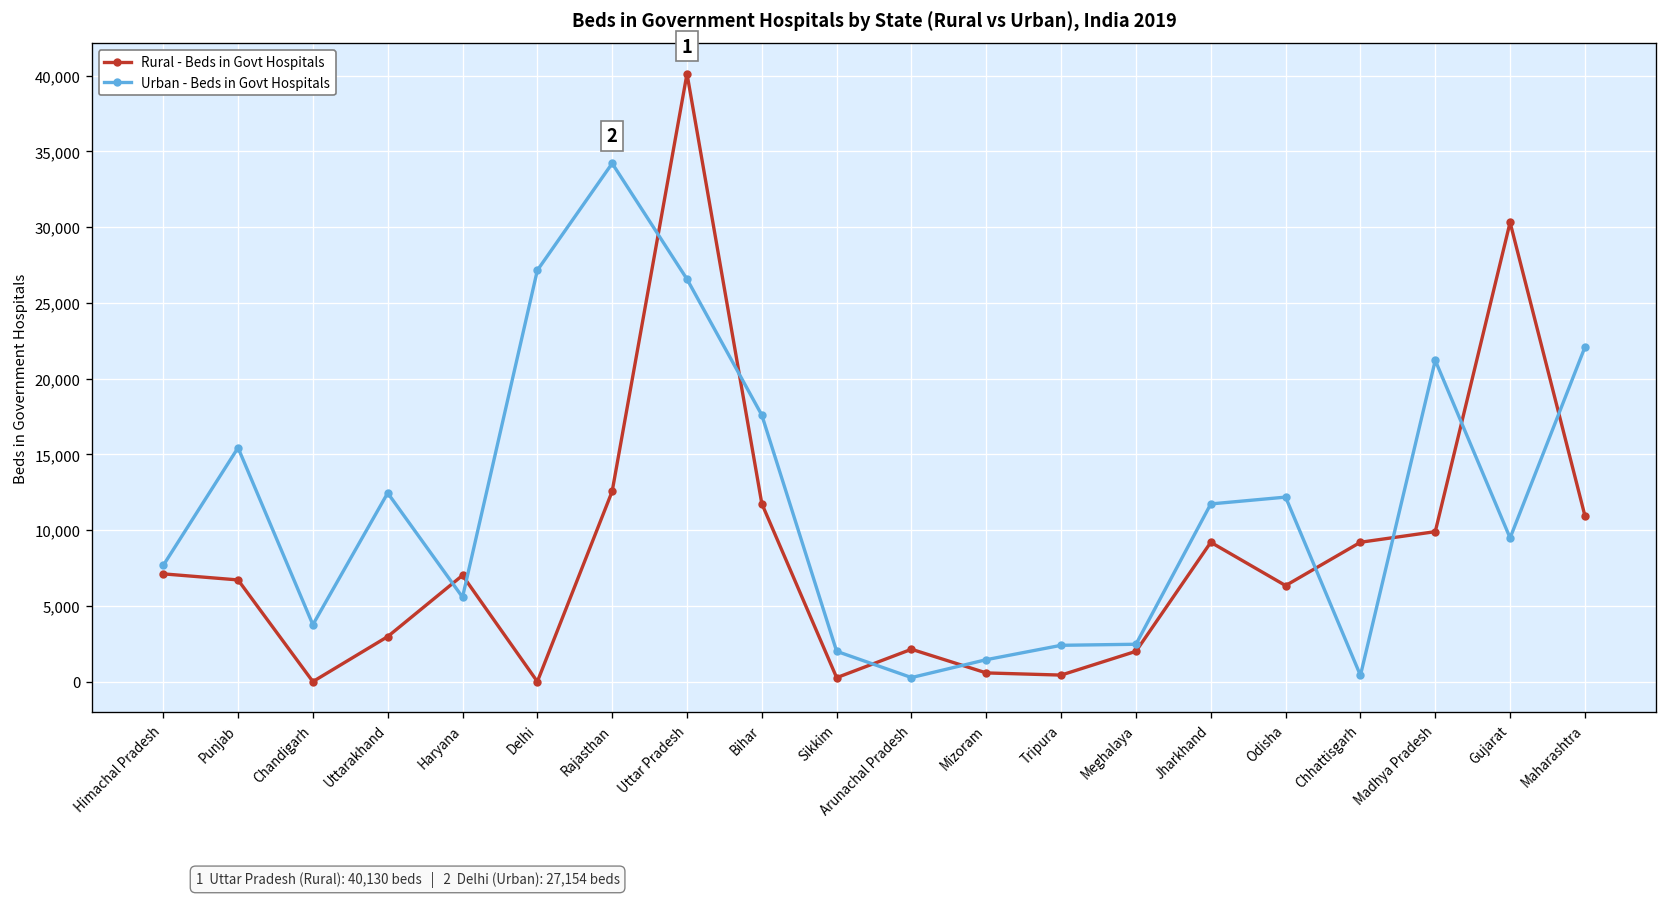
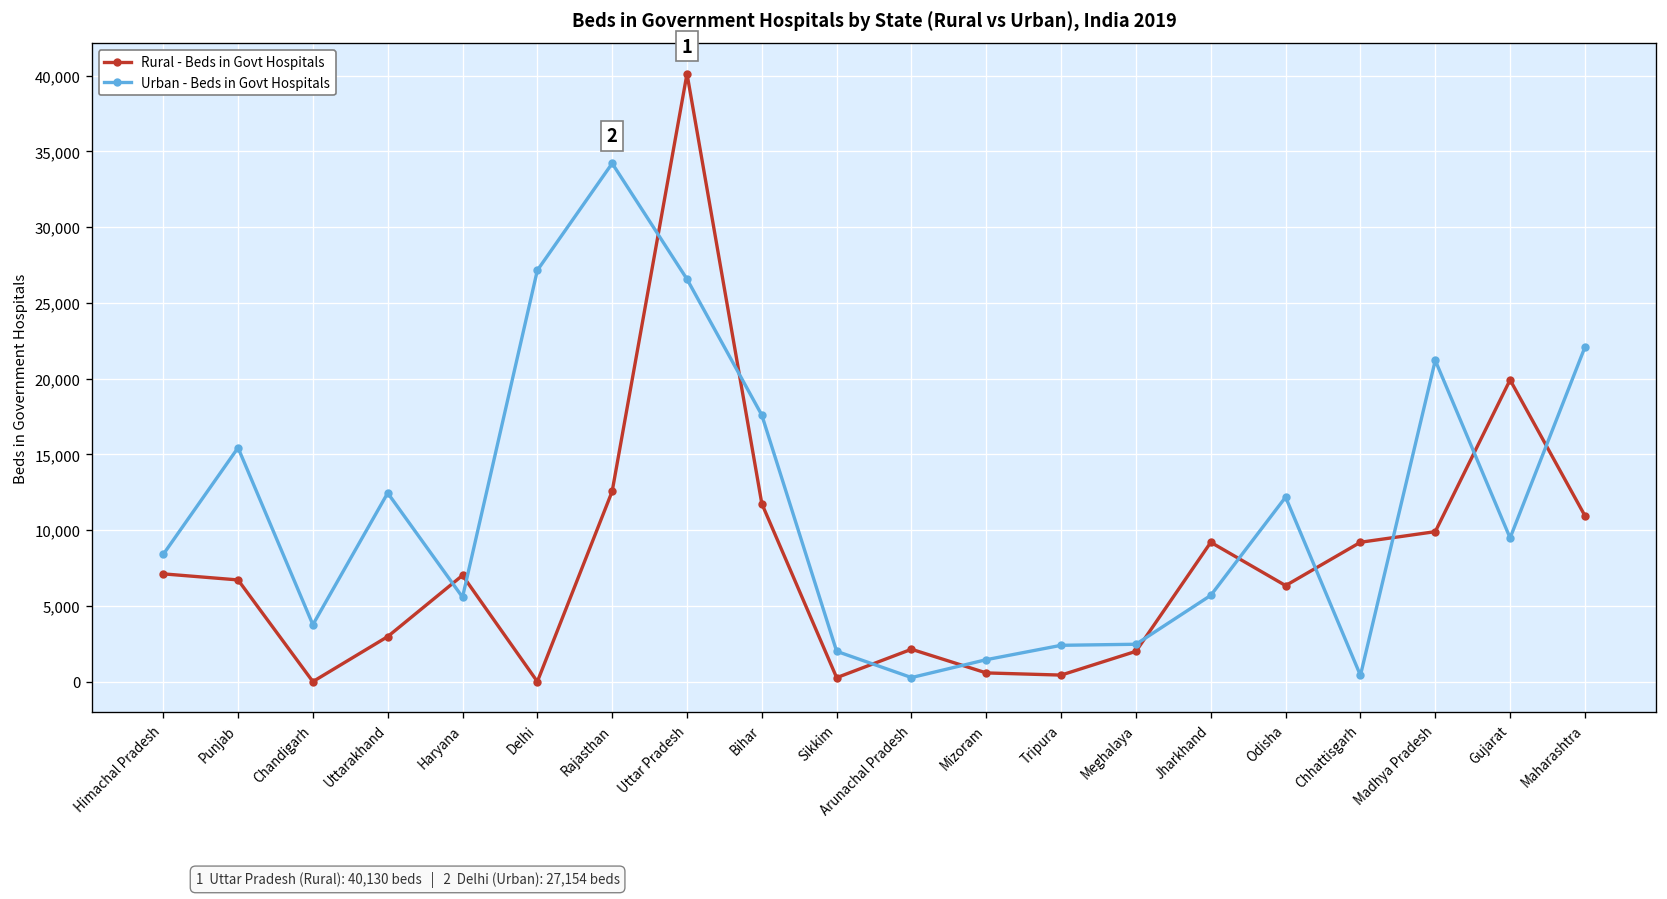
Urban - Beds in Govt Hospitals, Himachal Pradesh: 7,700 -> 8,400
Urban - Beds in Govt Hospitals, Jharkhand: 11,700 -> 5,700
Rural - Beds in Govt Hospitals, Gujarat: 30,300 -> 19,900
